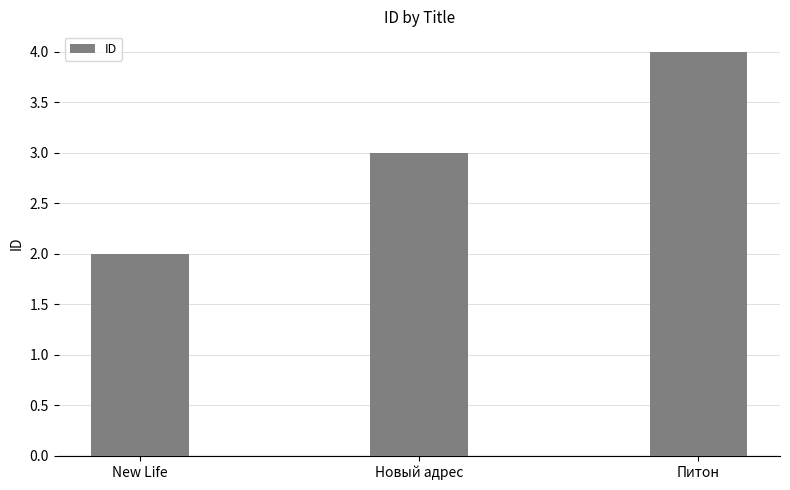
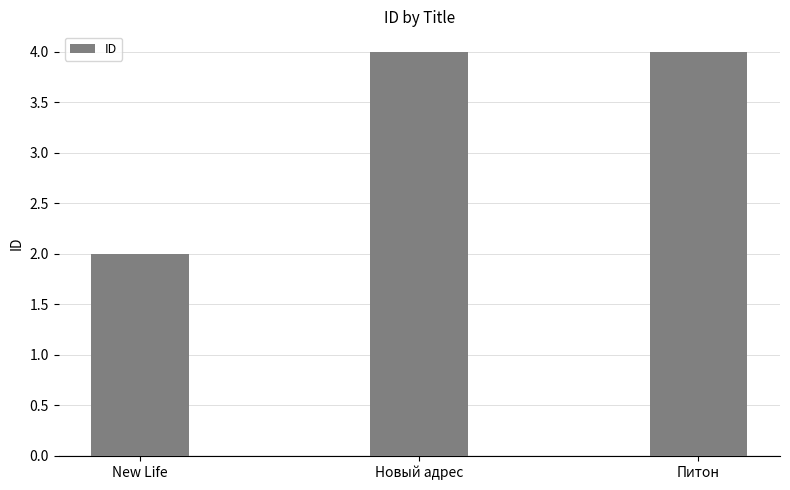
Новый адрес: 3 -> 4
